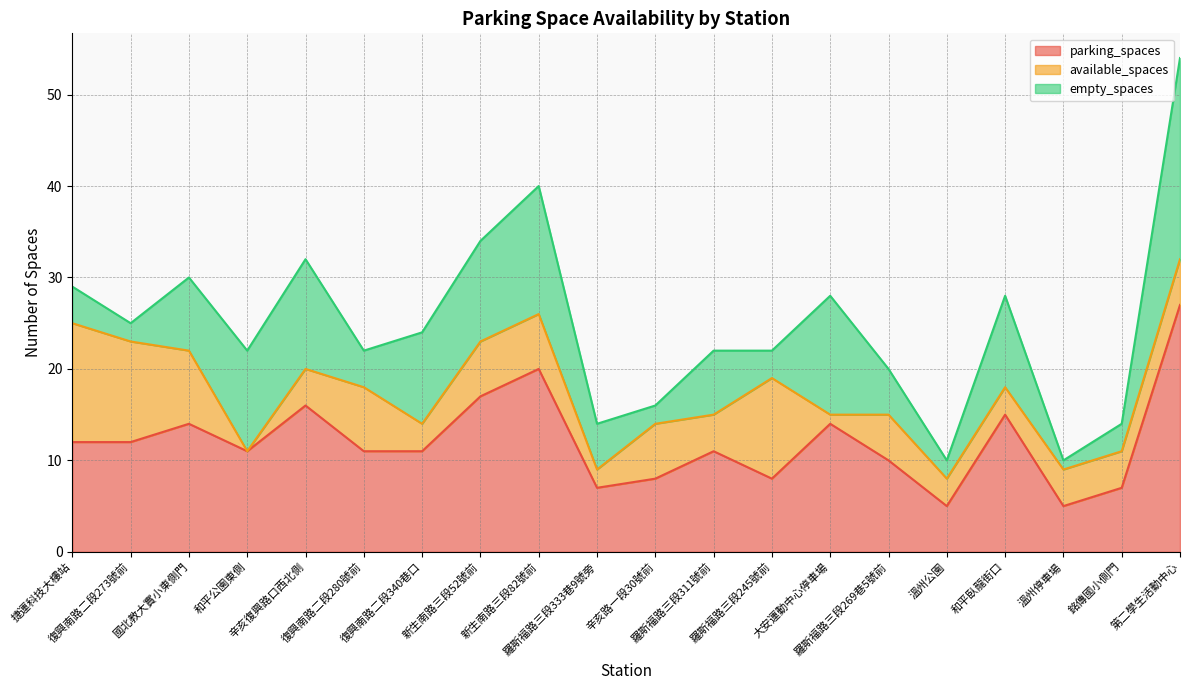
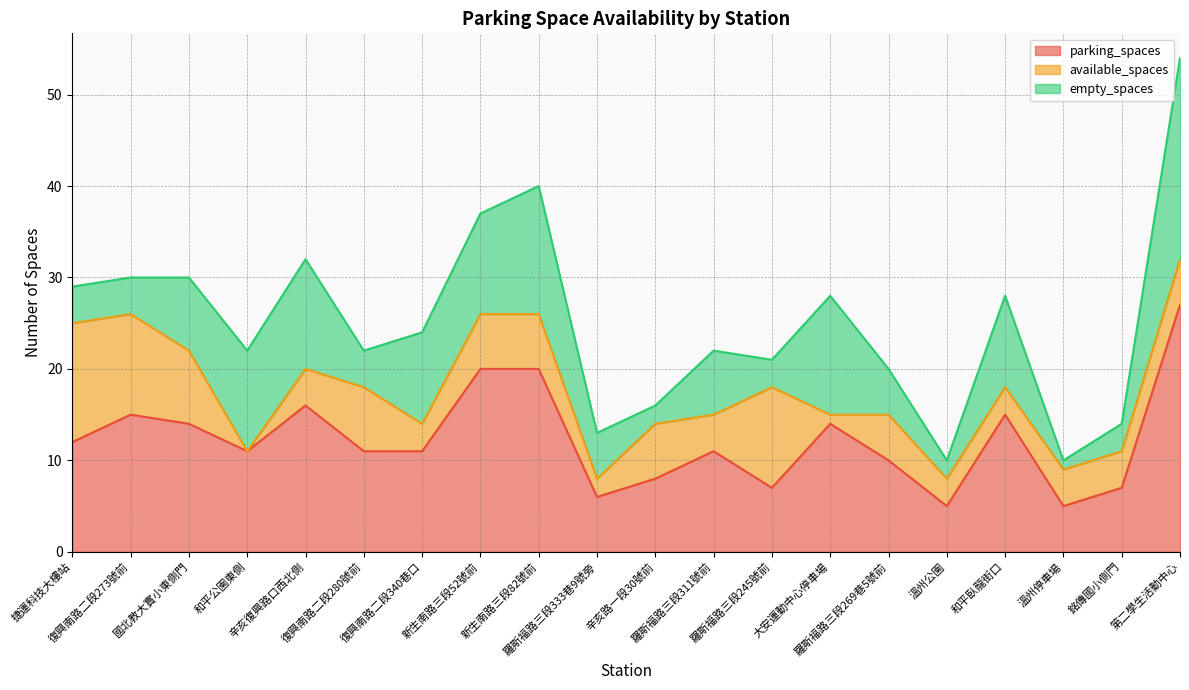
parking_spaces, 復興南路二段273號前: 12 -> 15
empty_spaces, 復興南路二段273號前: 2 -> 4
parking_spaces, 新生南路三段52號前: 17 -> 20
parking_spaces, 羅斯福路三段333巷9號旁: 7 -> 6
parking_spaces, 羅斯福路三段245號前: 8 -> 7
